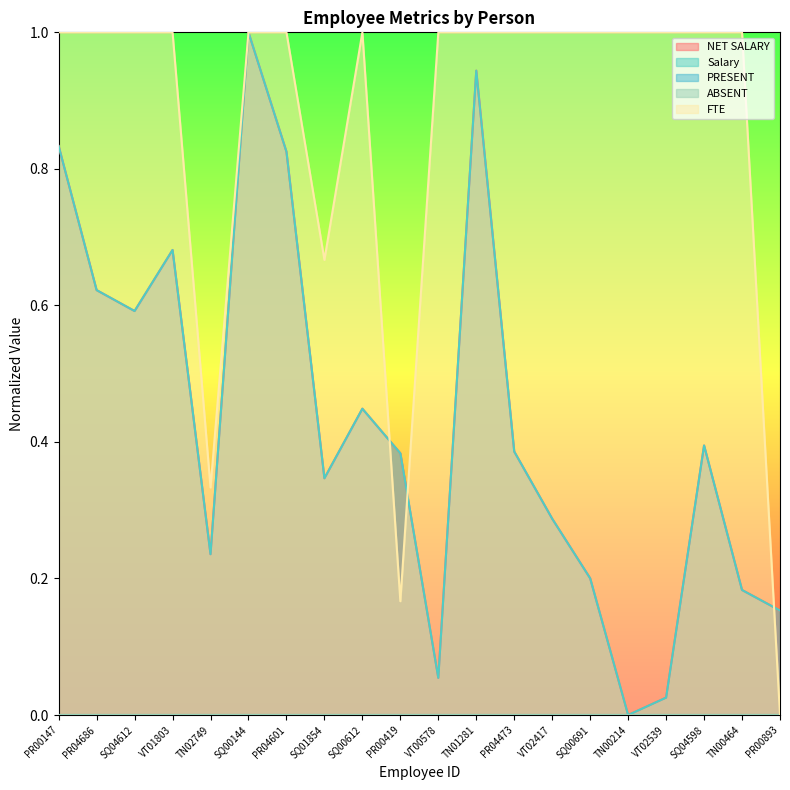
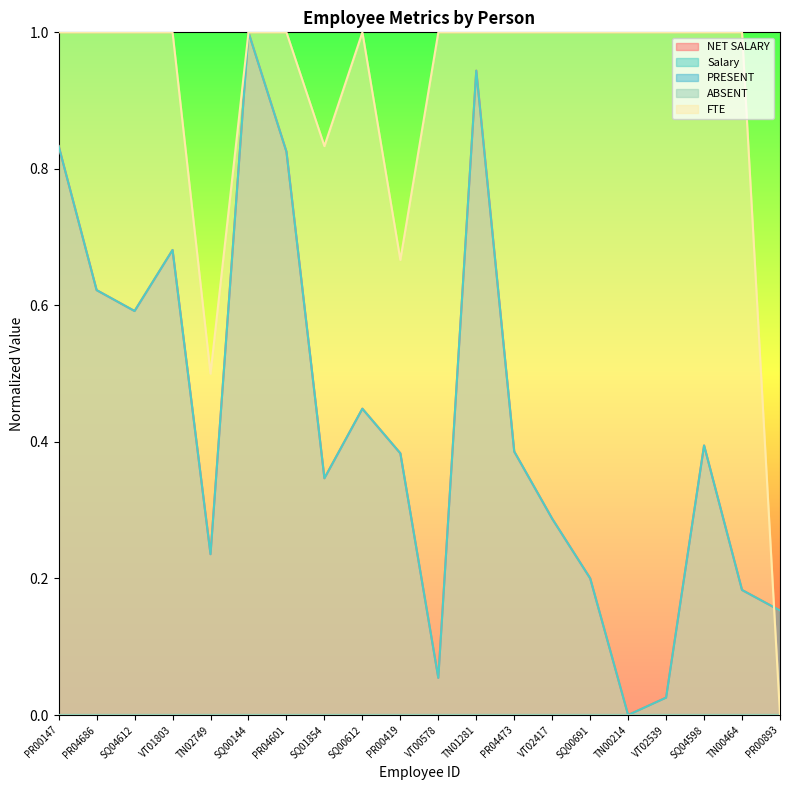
FTE, TN02749: 0.33 -> 0.50
FTE, SQ01854: 0.67 -> 0.83
FTE, PR00419: 0.17 -> 0.67
